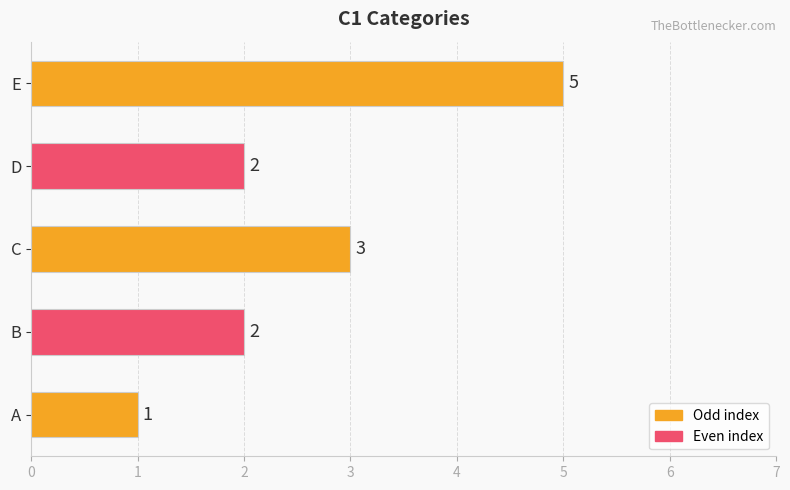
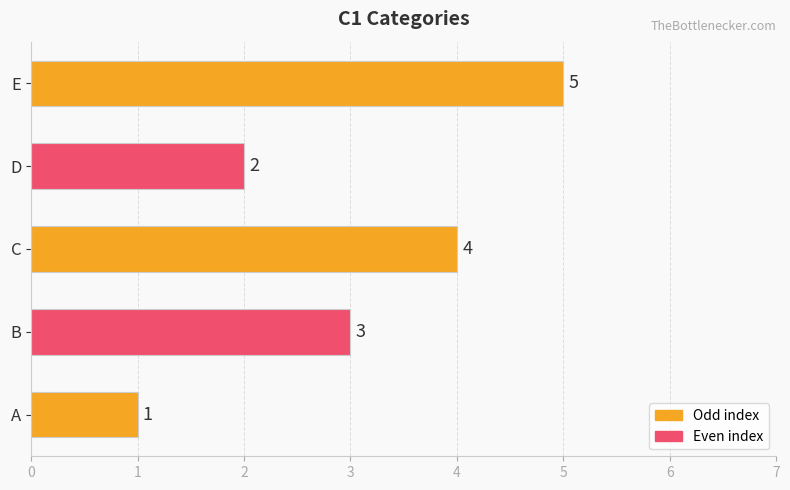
C: 3 -> 4
B: 2 -> 3
